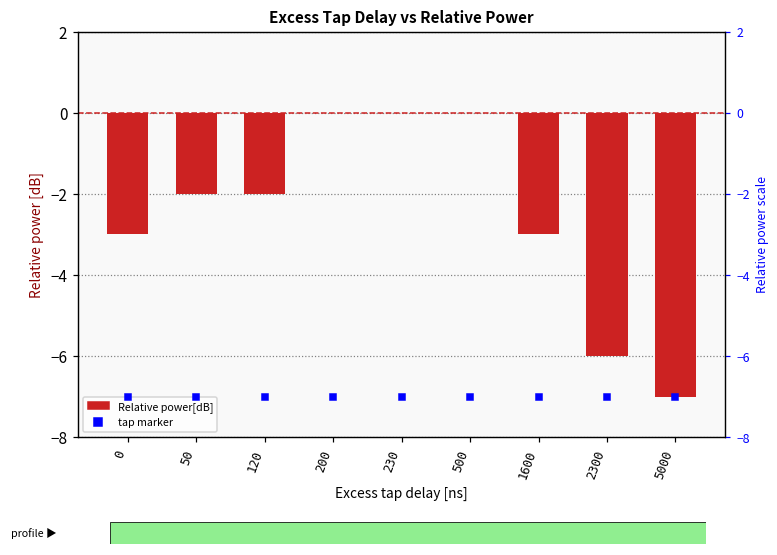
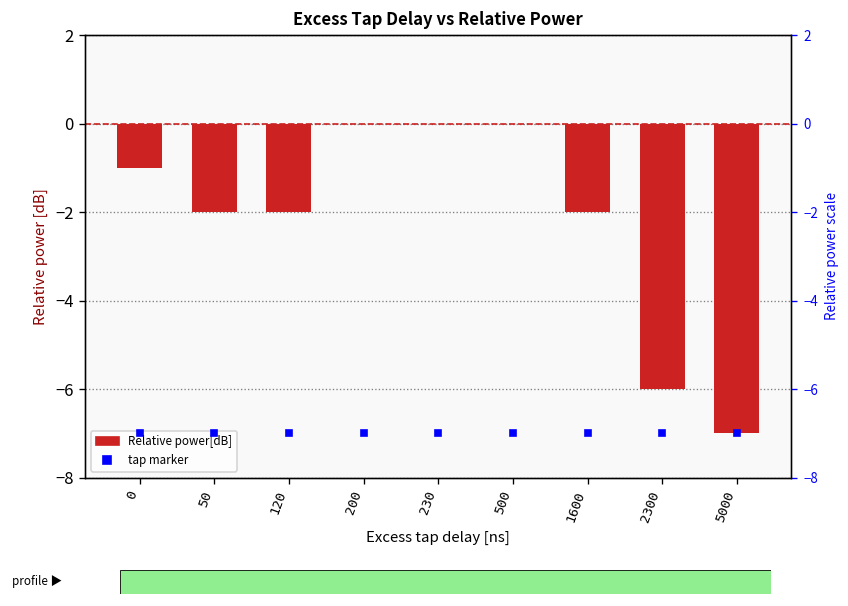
Relative power[dB], 0: -3 -> -1
Relative power[dB], 1600: -3 -> -2
